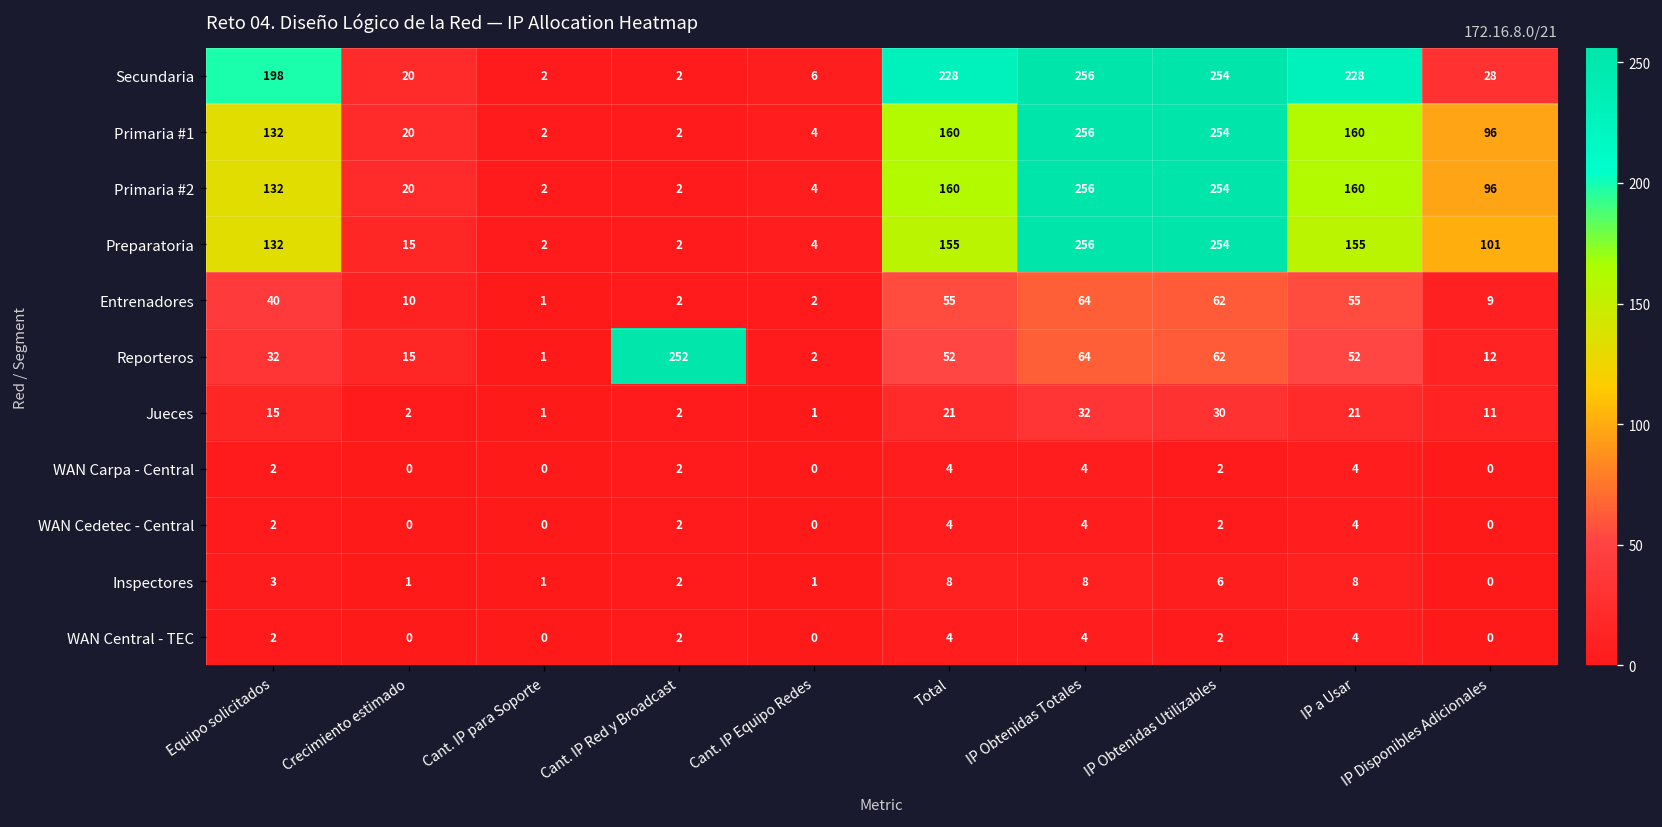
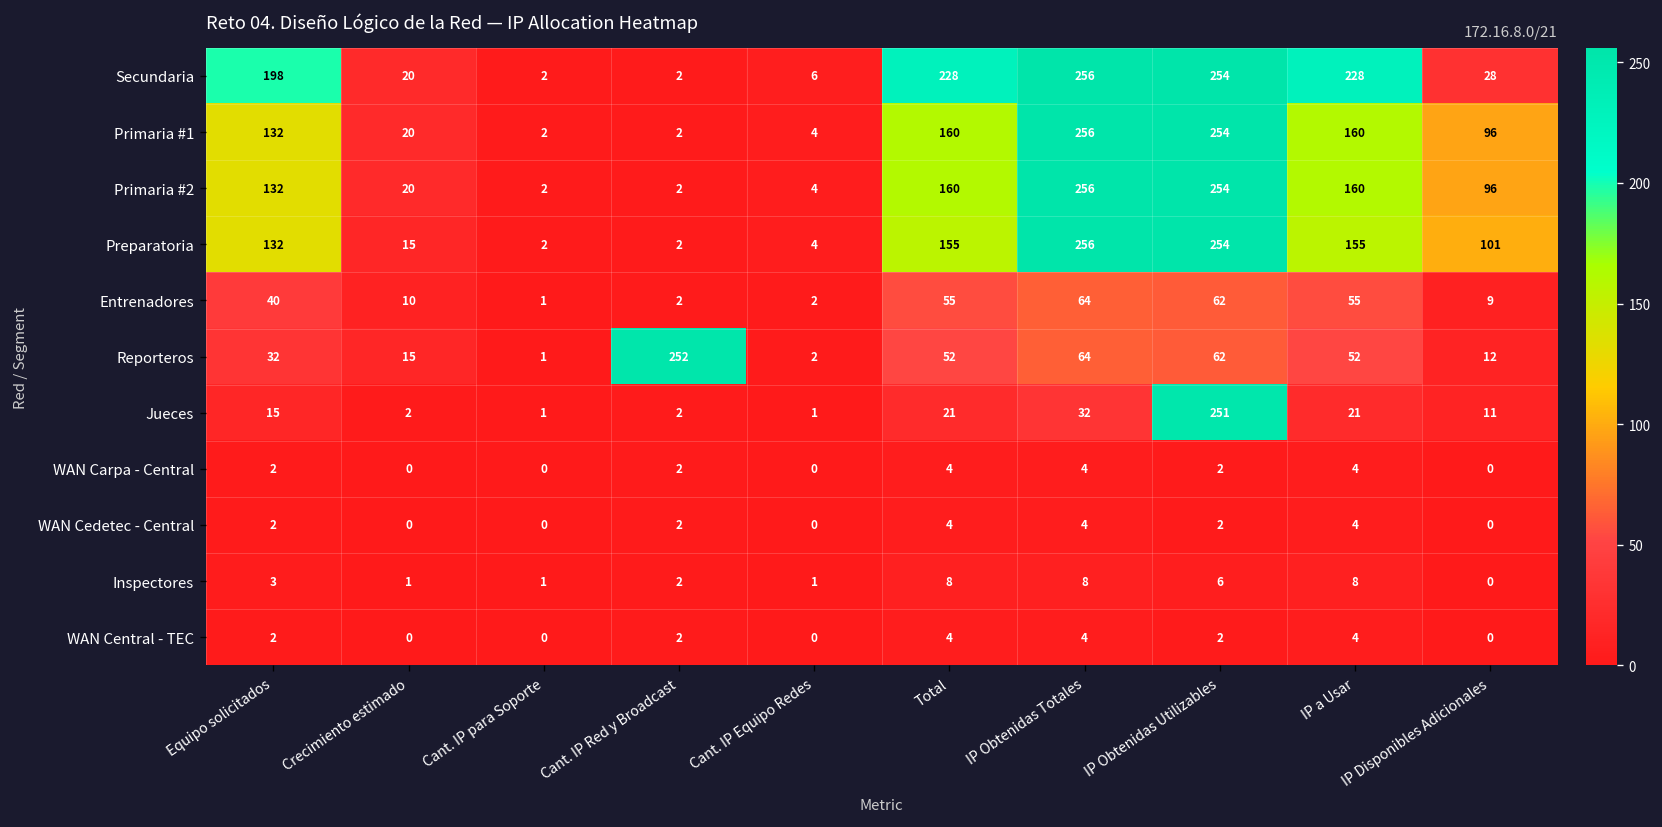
Jueces, IP Obtenidas Utilizables: 30 -> 251
